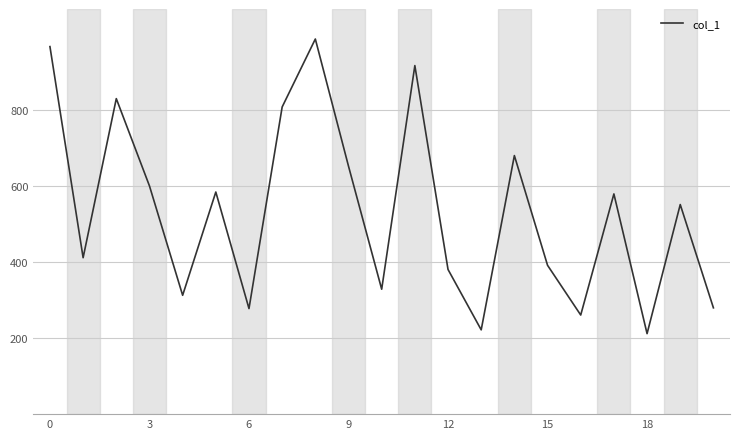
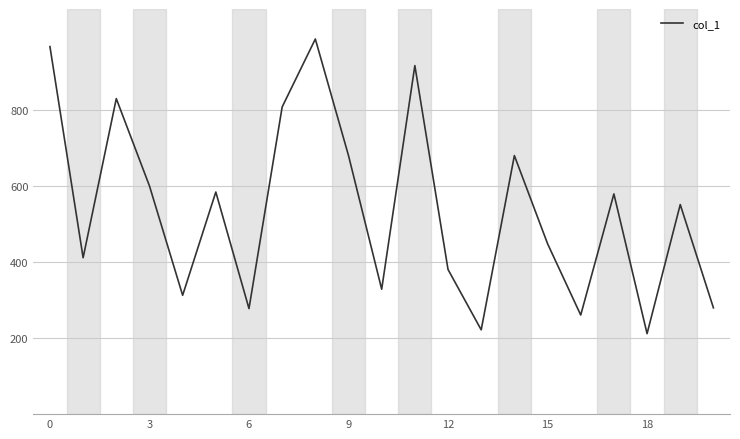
9: 650 -> 680
15: 390 -> 450
